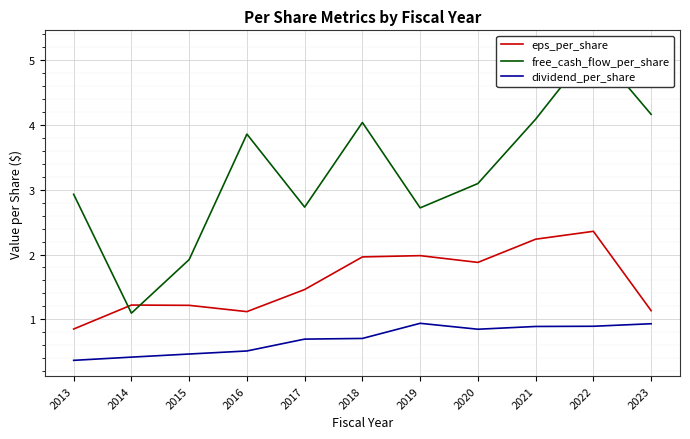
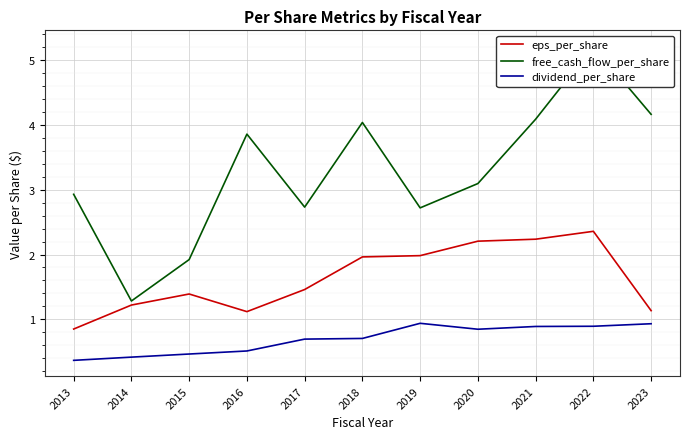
free_cash_flow_per_share, 2014: 1.1 -> 1.3
eps_per_share, 2015: 1.2 -> 1.4
eps_per_share, 2020: 1.9 -> 2.2
